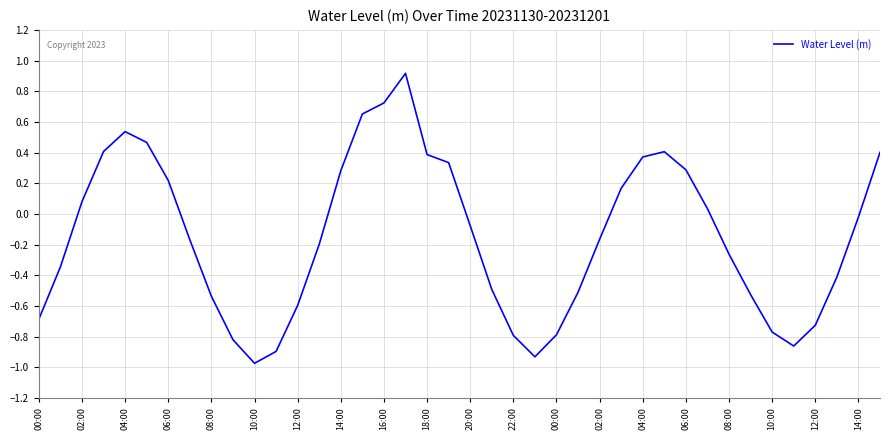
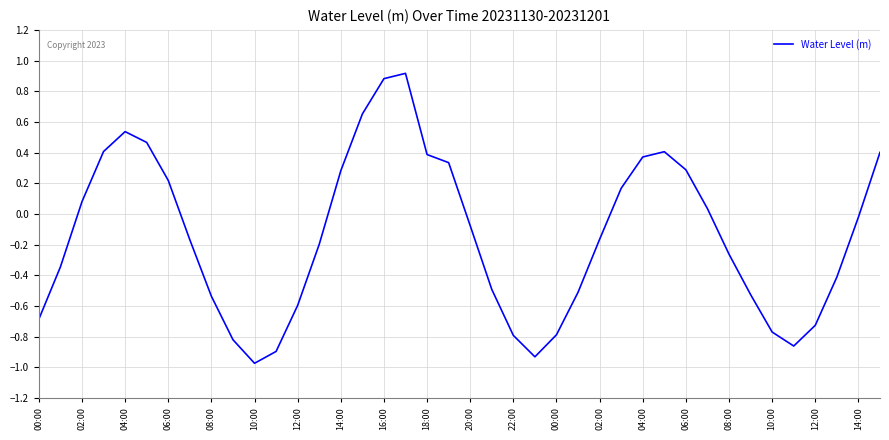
16:00: 0.72 -> 0.88
